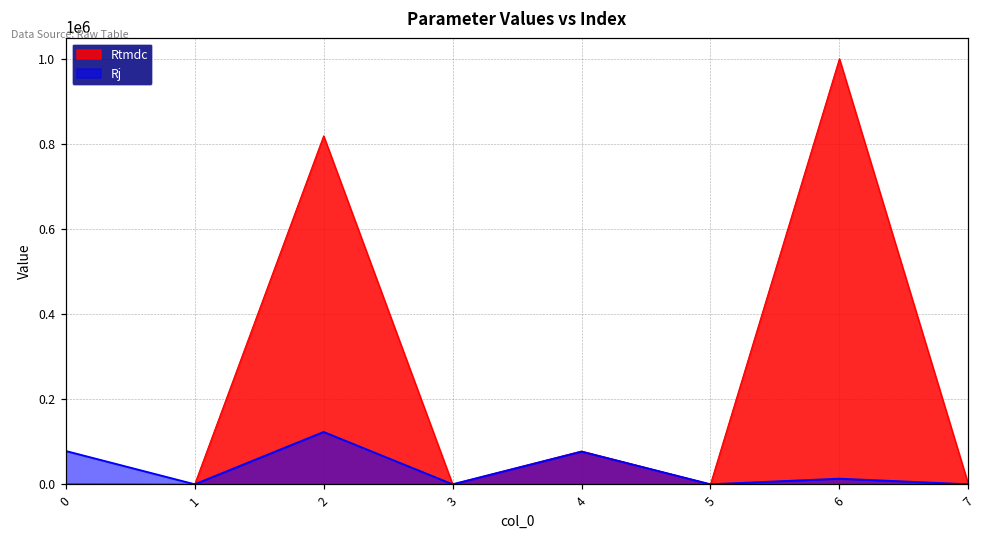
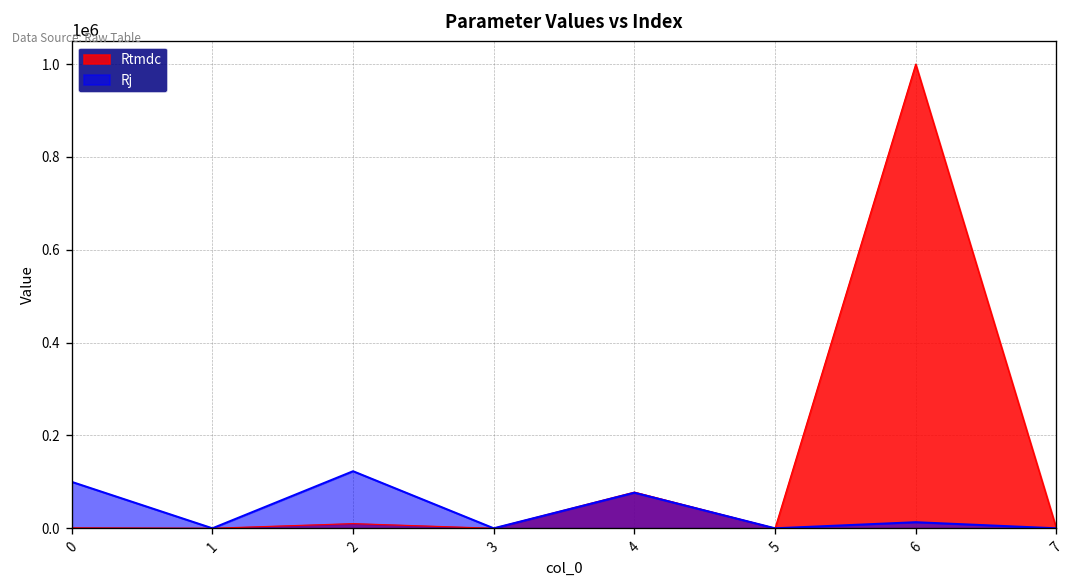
Rj, 0: 80000 -> 100000
Rtmdc, 2: 820000 -> 10000
